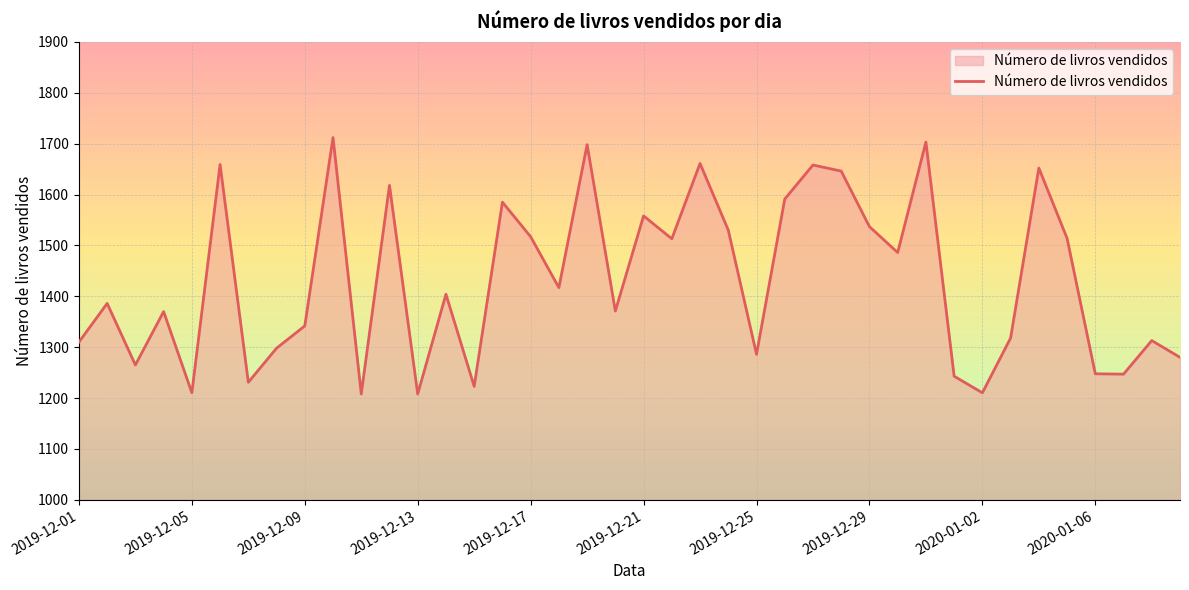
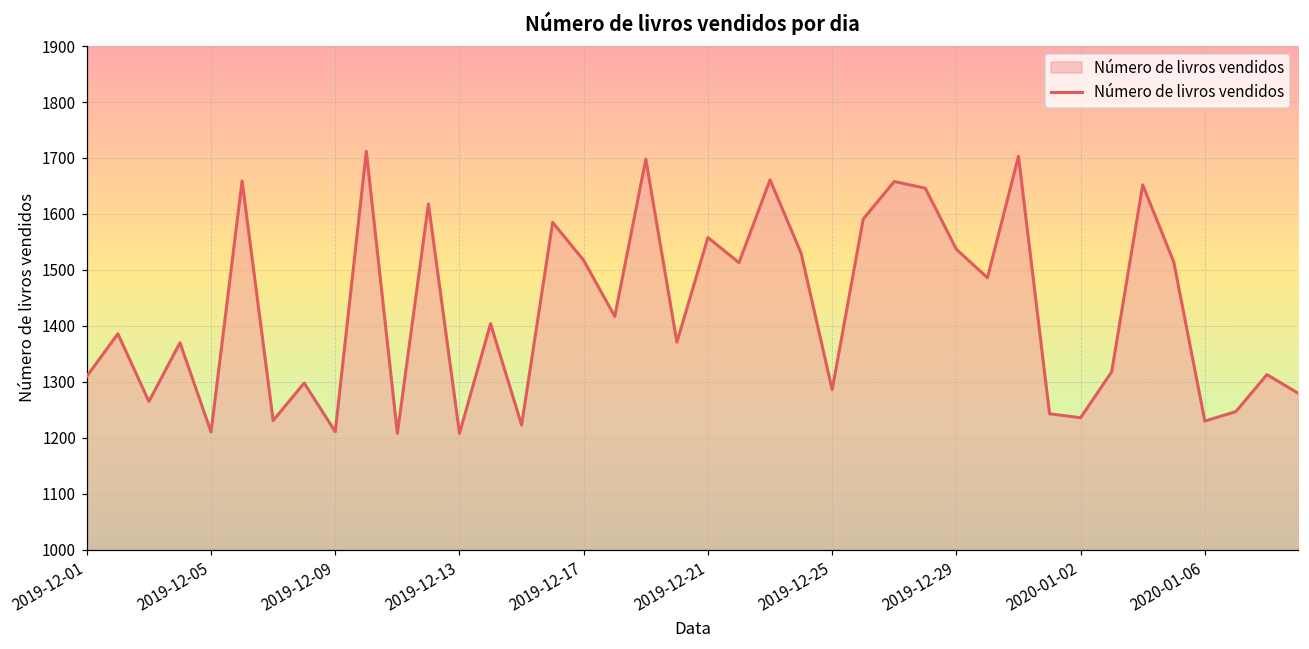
2019-12-09: 1340 -> 1210
2020-01-02: 1210 -> 1240
2020-01-06: 1250 -> 1230
